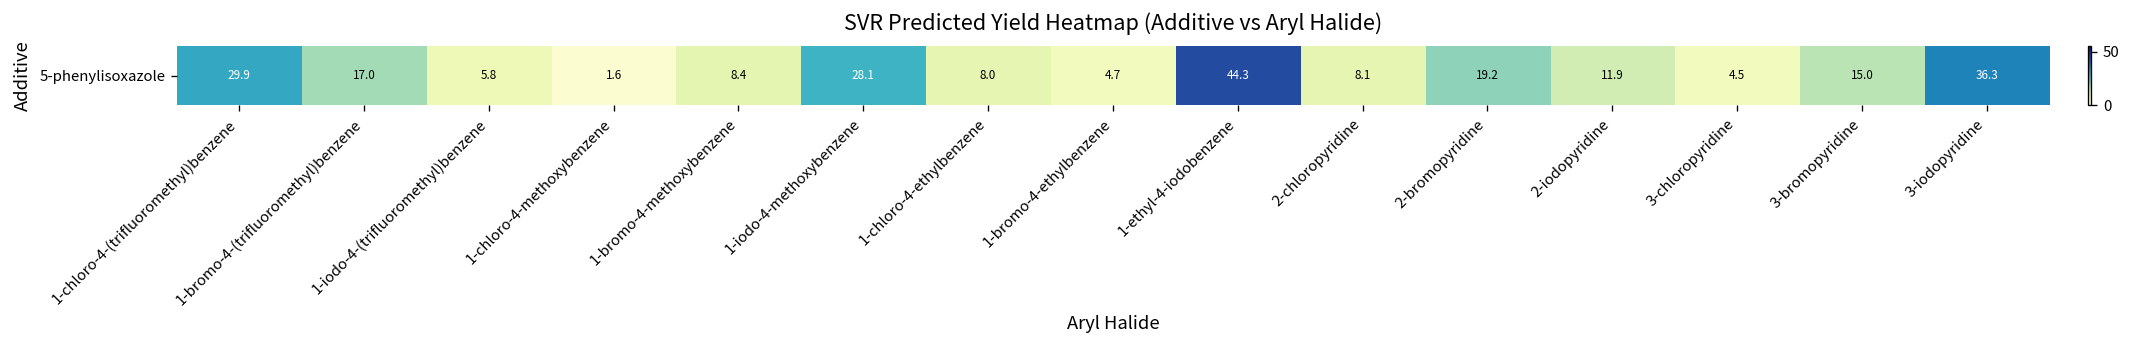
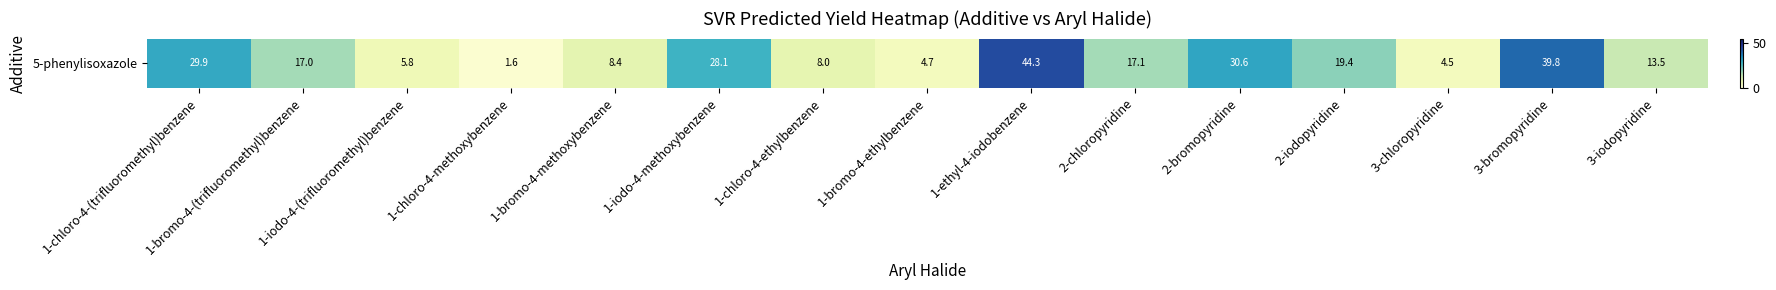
5-phenylisoxazole, 2-chloropyridine: 8.1 -> 17.1
5-phenylisoxazole, 2-bromopyridine: 19.2 -> 30.6
5-phenylisoxazole, 2-iodopyridine: 11.9 -> 19.4
5-phenylisoxazole, 3-bromopyridine: 15.0 -> 39.8
5-phenylisoxazole, 3-iodopyridine: 36.3 -> 13.5
